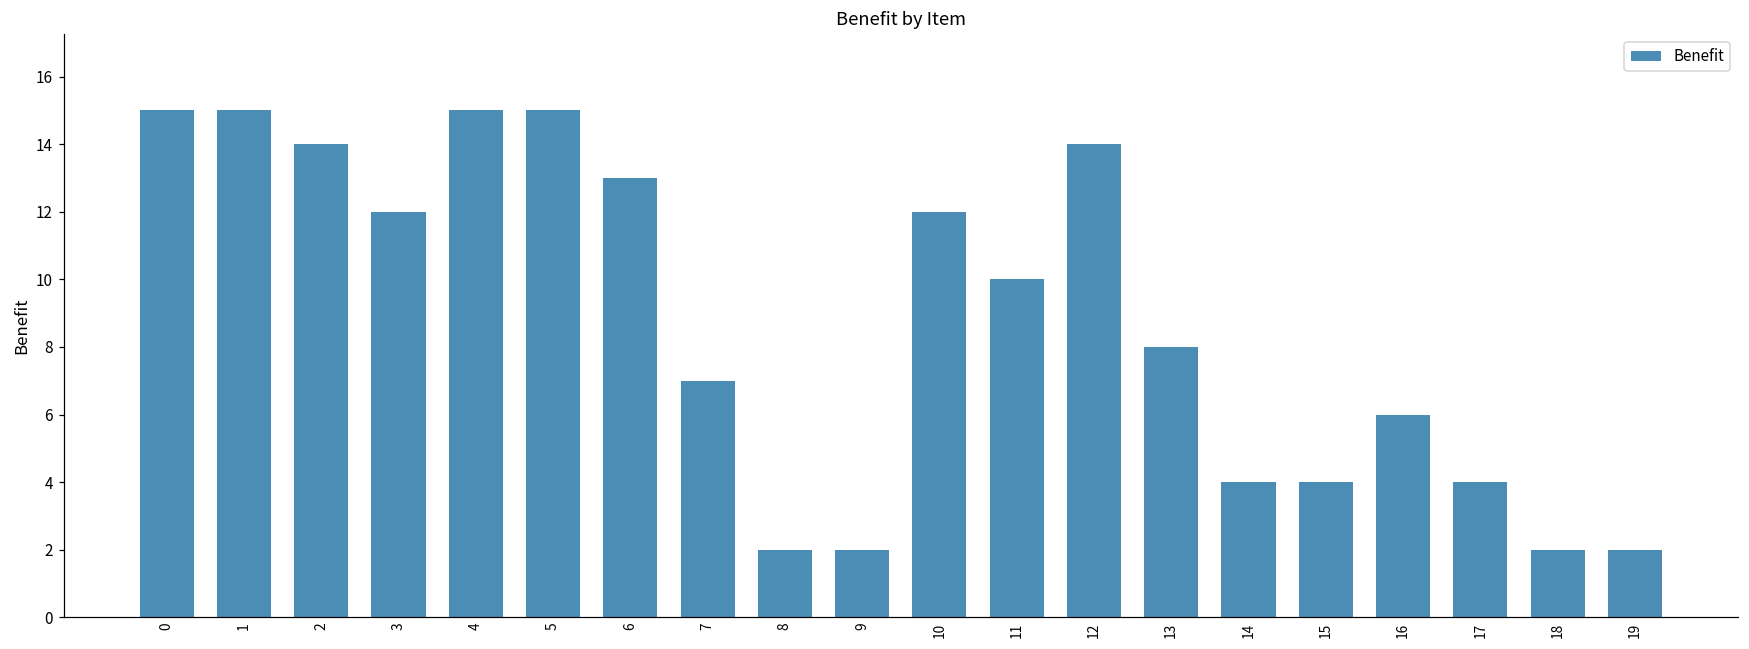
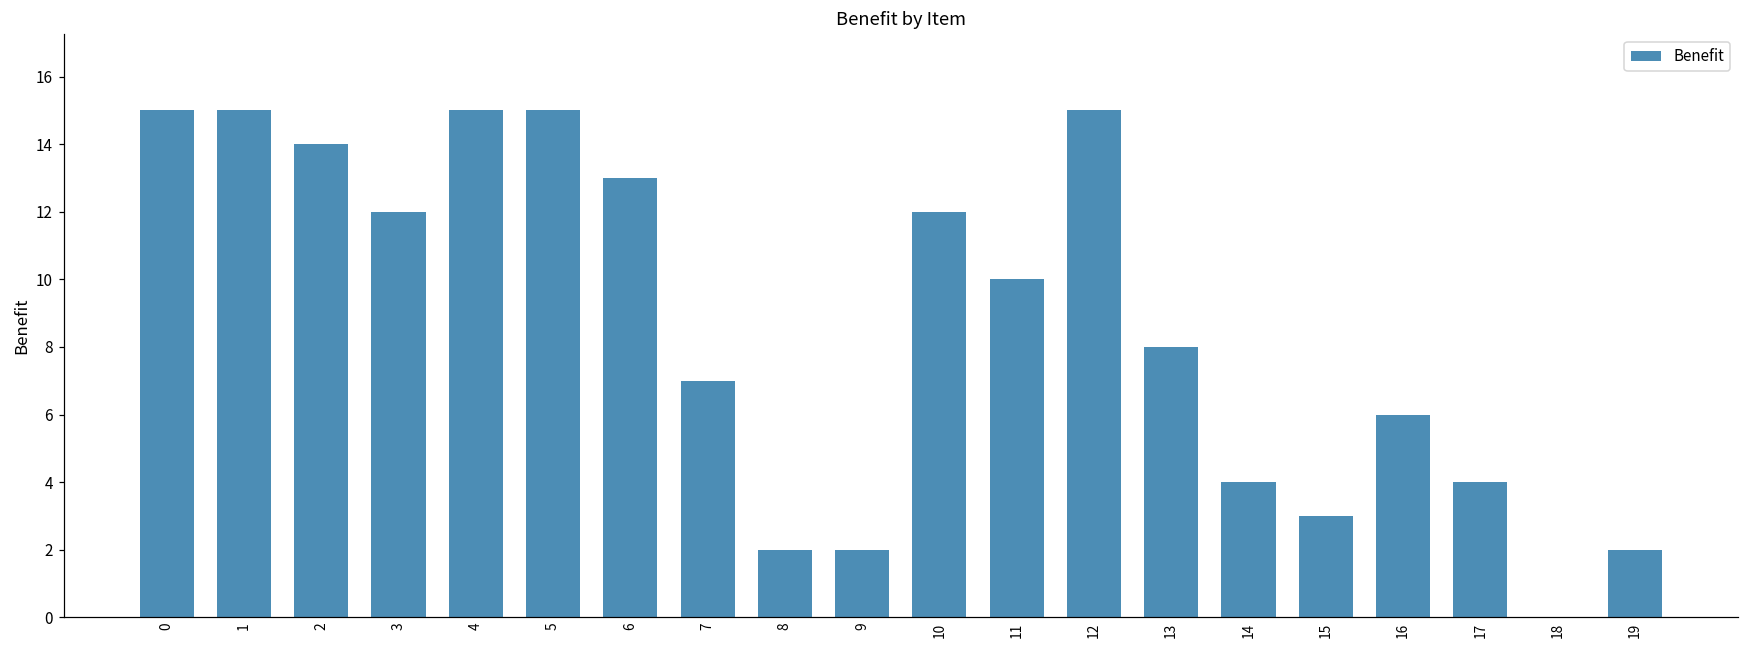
12: 14 -> 15
15: 4 -> 3
18: 2 -> 0
